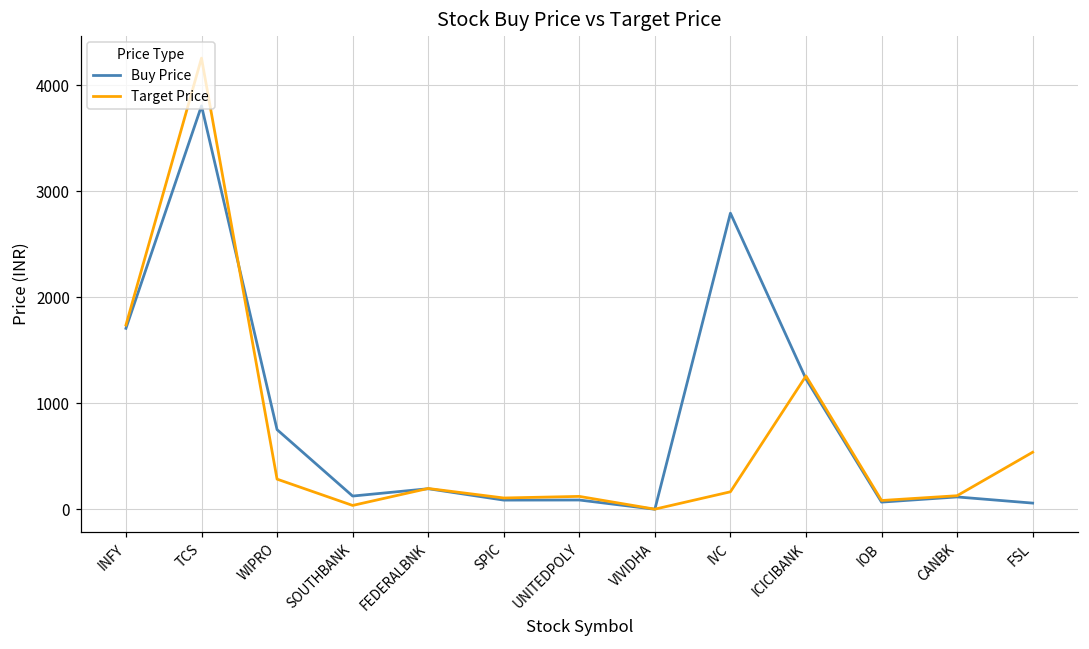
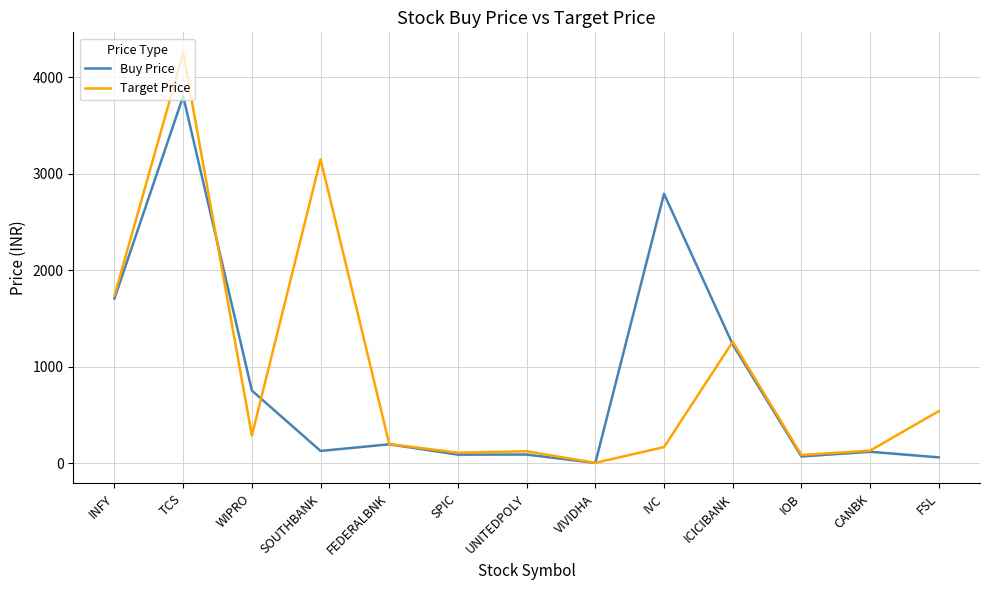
Target Price, SOUTHBANK: 0 -> 3200
